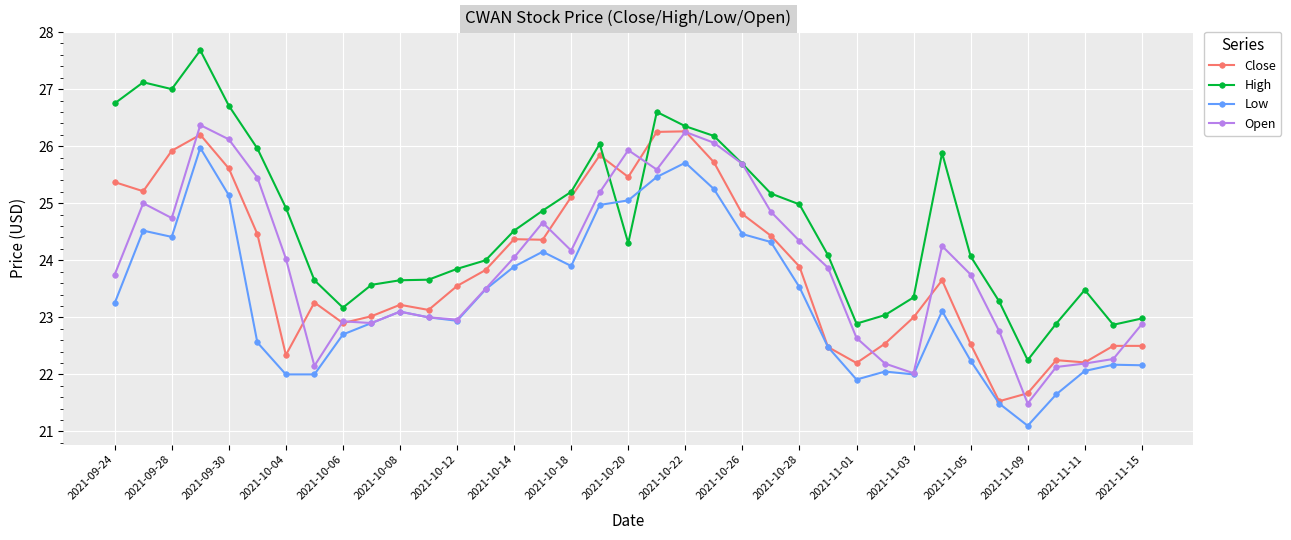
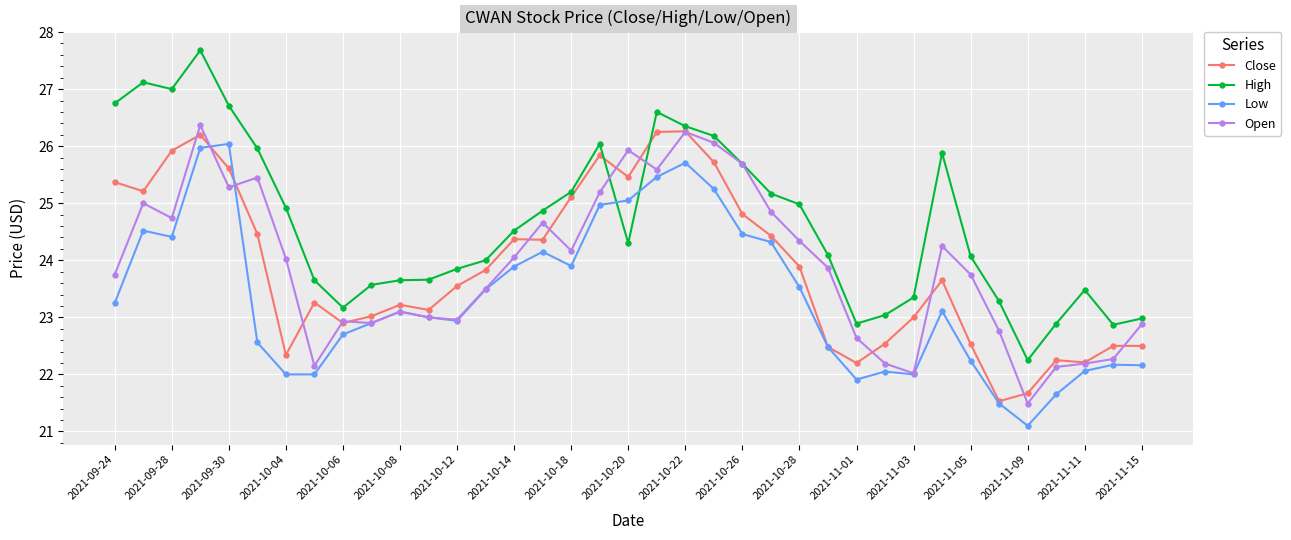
Low, 2021-09-30: 25.1 -> 26.0
Open, 2021-09-30: 26.1 -> 25.3
